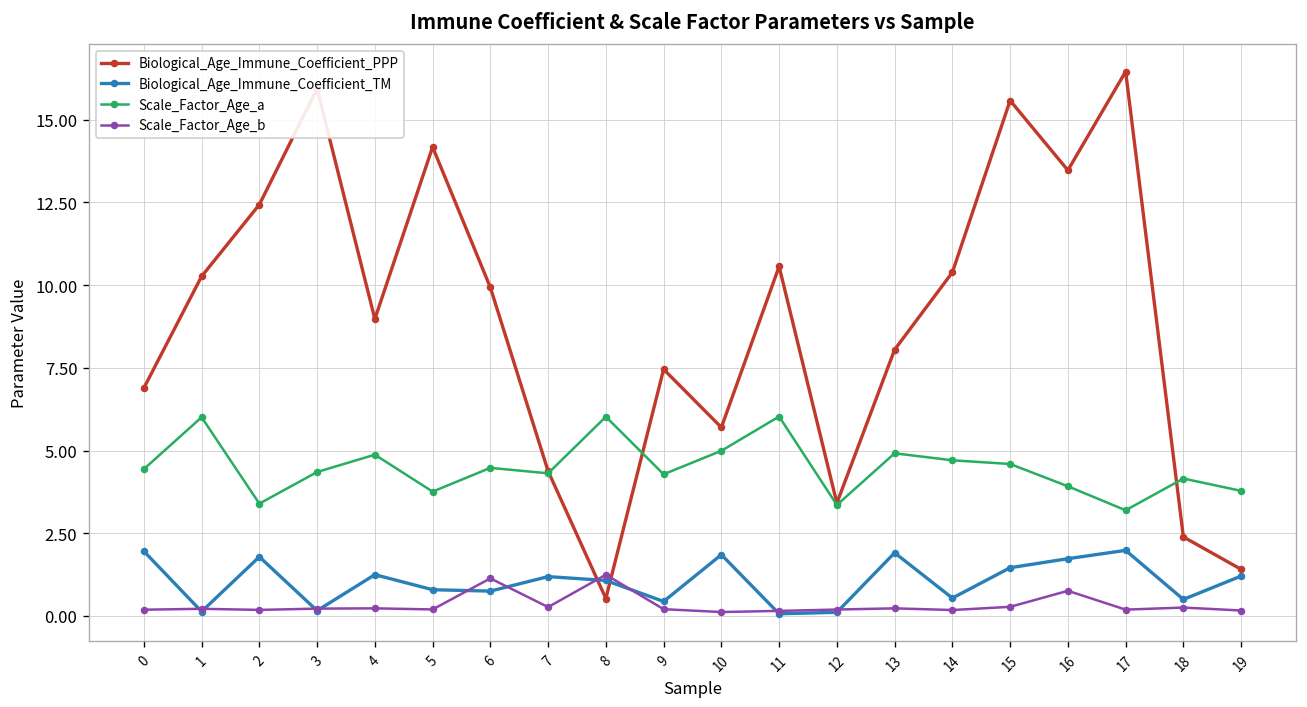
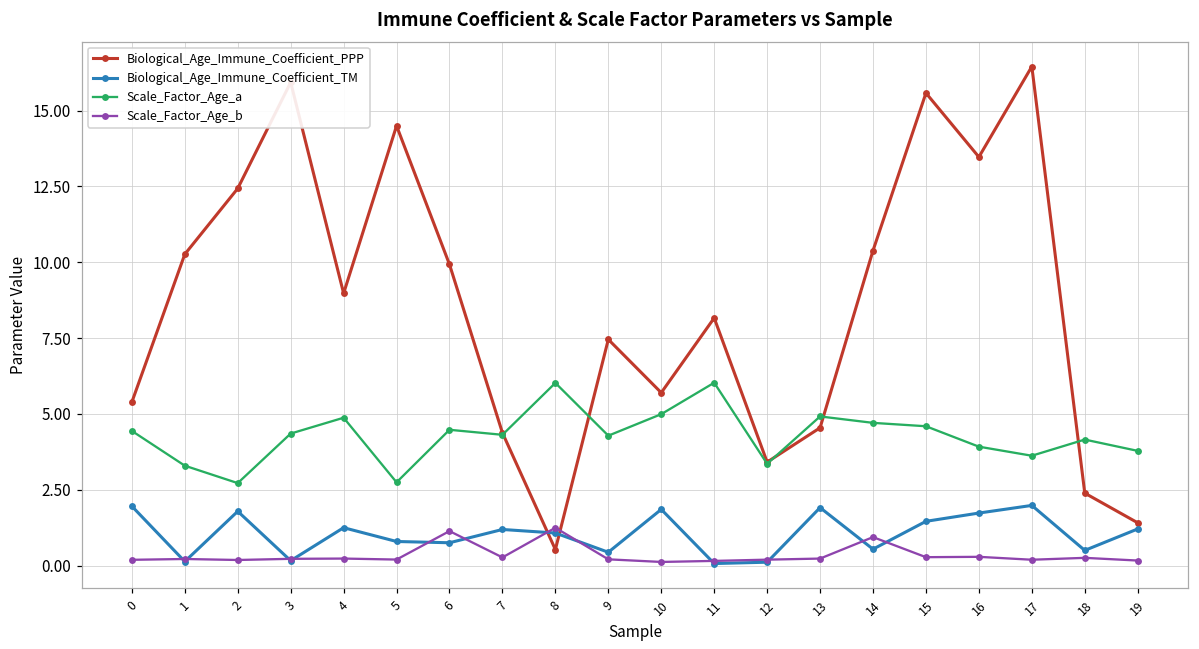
Biological_Age_Immune_Coefficient_PPP, 0: 6.9 -> 5.4
Scale_Factor_Age_a, 1: 6.0 -> 3.3
Scale_Factor_Age_a, 2: 3.4 -> 2.7
Biological_Age_Immune_Coefficient_PPP, 5: 14.2 -> 14.5
Scale_Factor_Age_a, 5: 3.8 -> 2.7
Biological_Age_Immune_Coefficient_PPP, 11: 10.6 -> 8.2
Biological_Age_Immune_Coefficient_PPP, 13: 8.0 -> 4.5
Scale_Factor_Age_b, 14: 0.2 -> 0.9
Scale_Factor_Age_b, 16: 0.8 -> 0.3
Scale_Factor_Age_a, 17: 3.2 -> 3.6
